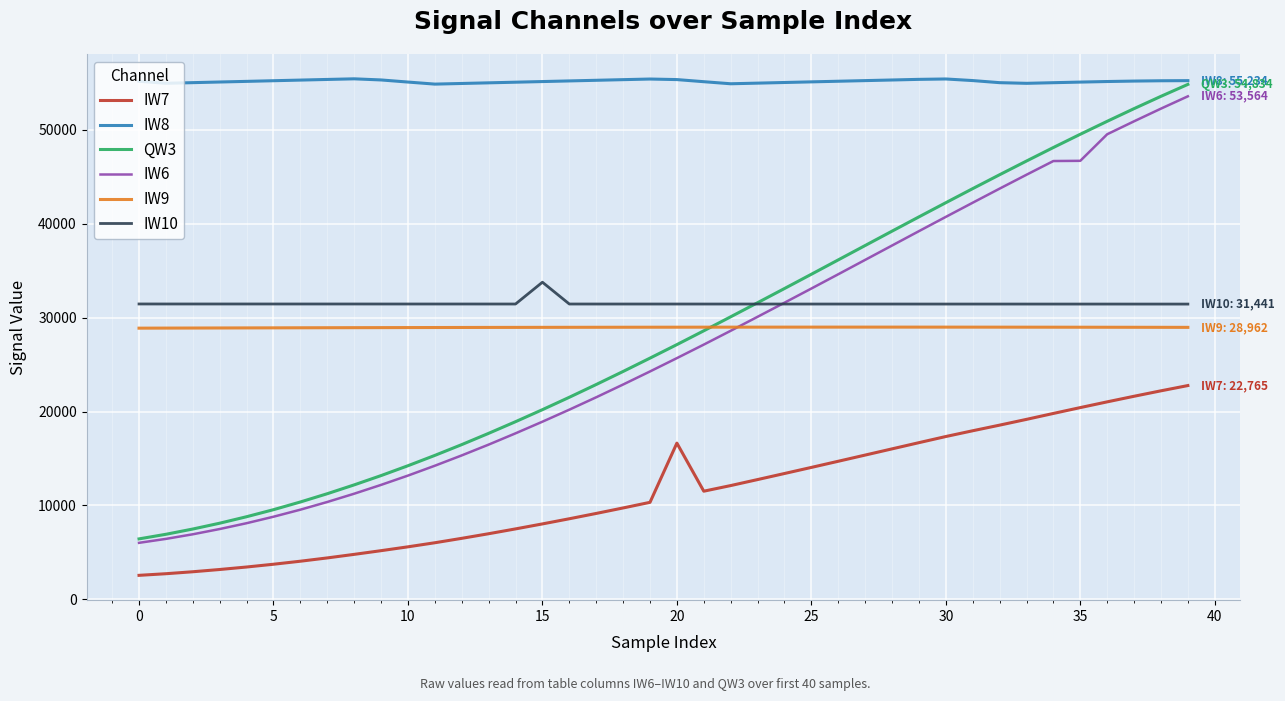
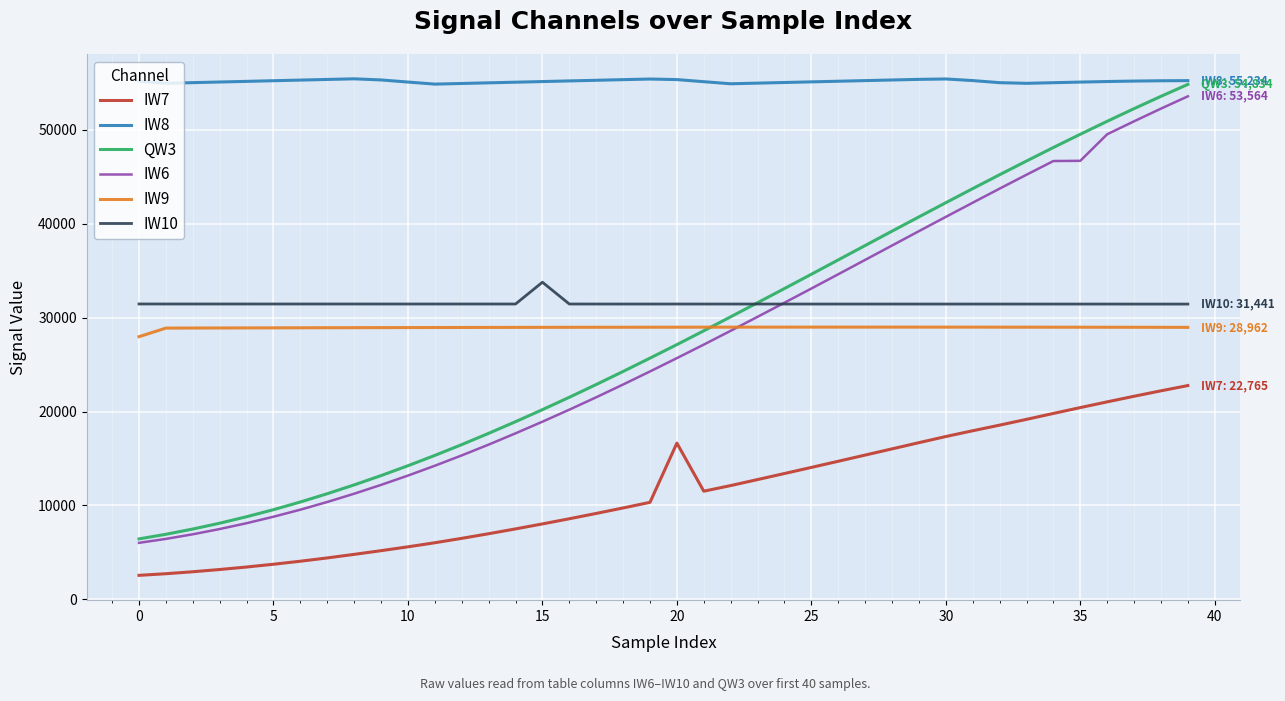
IW9, 0: 29000 -> 28000
